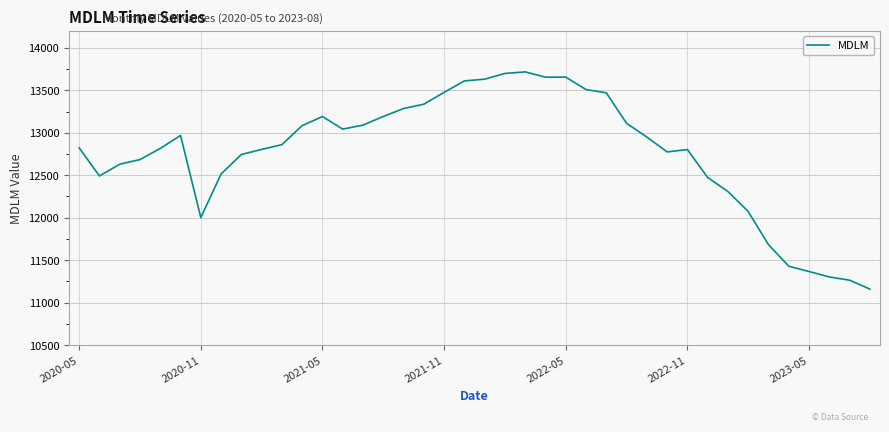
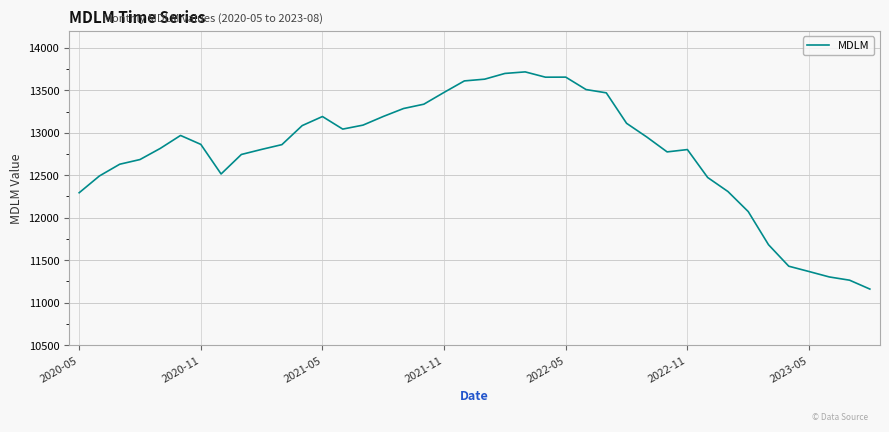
2020-05: 12800 -> 12300
2020-11: 12000 -> 12900
